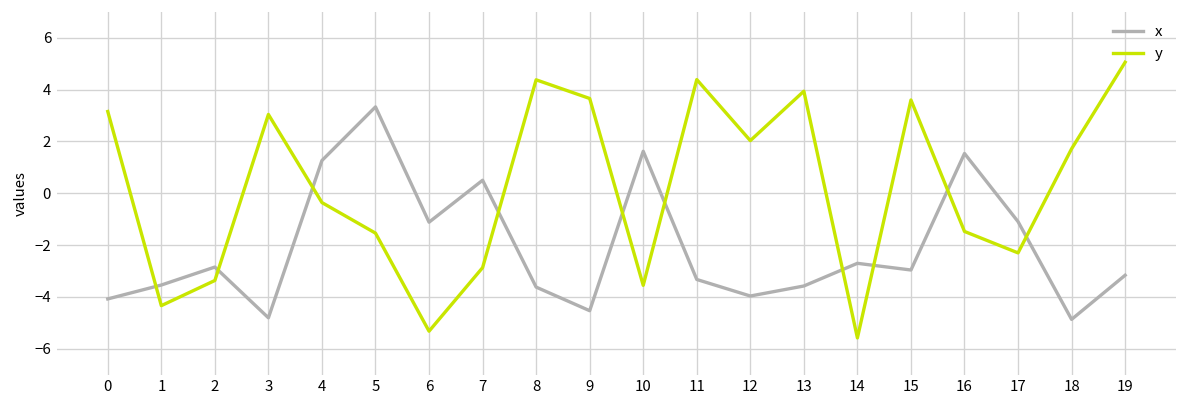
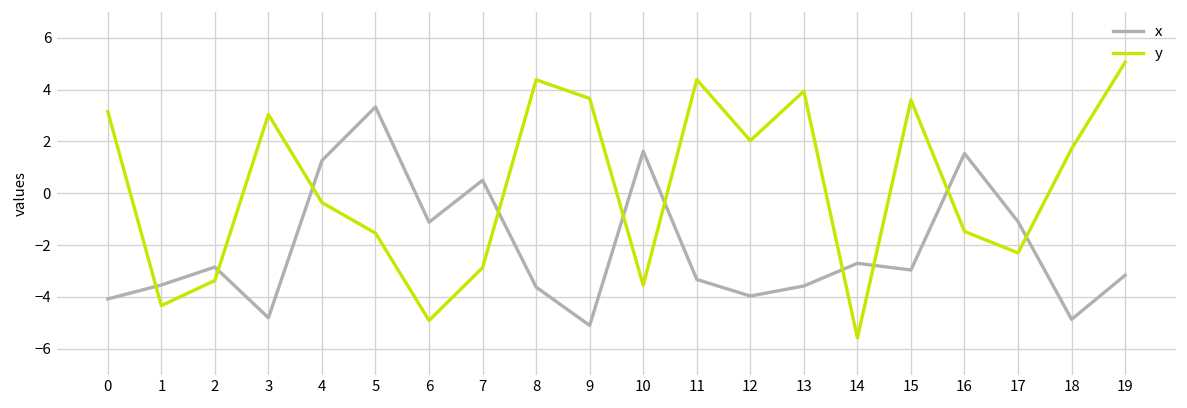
y, 6: -5.3 -> -4.9
x, 9: -4.5 -> -5.1
